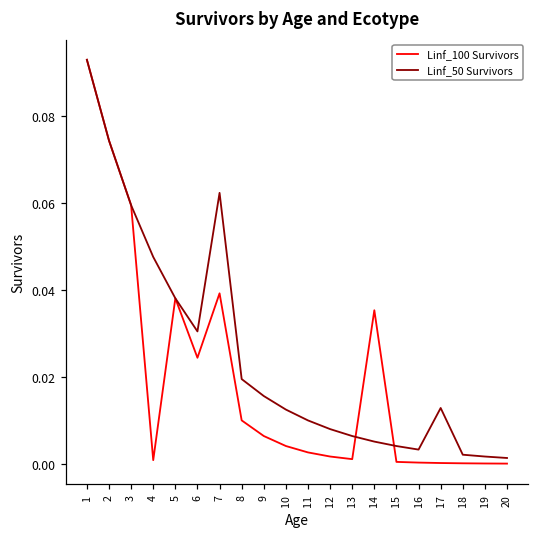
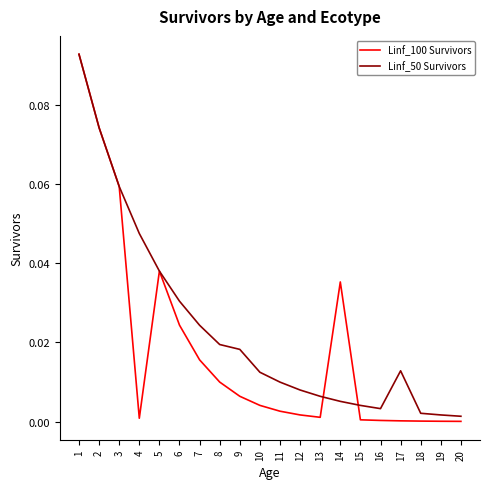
Linf_100 Survivors, 7: 0.039 -> 0.016
Linf_50 Survivors, 7: 0.062 -> 0.024
Linf_50 Survivors, 9: 0.016 -> 0.018
